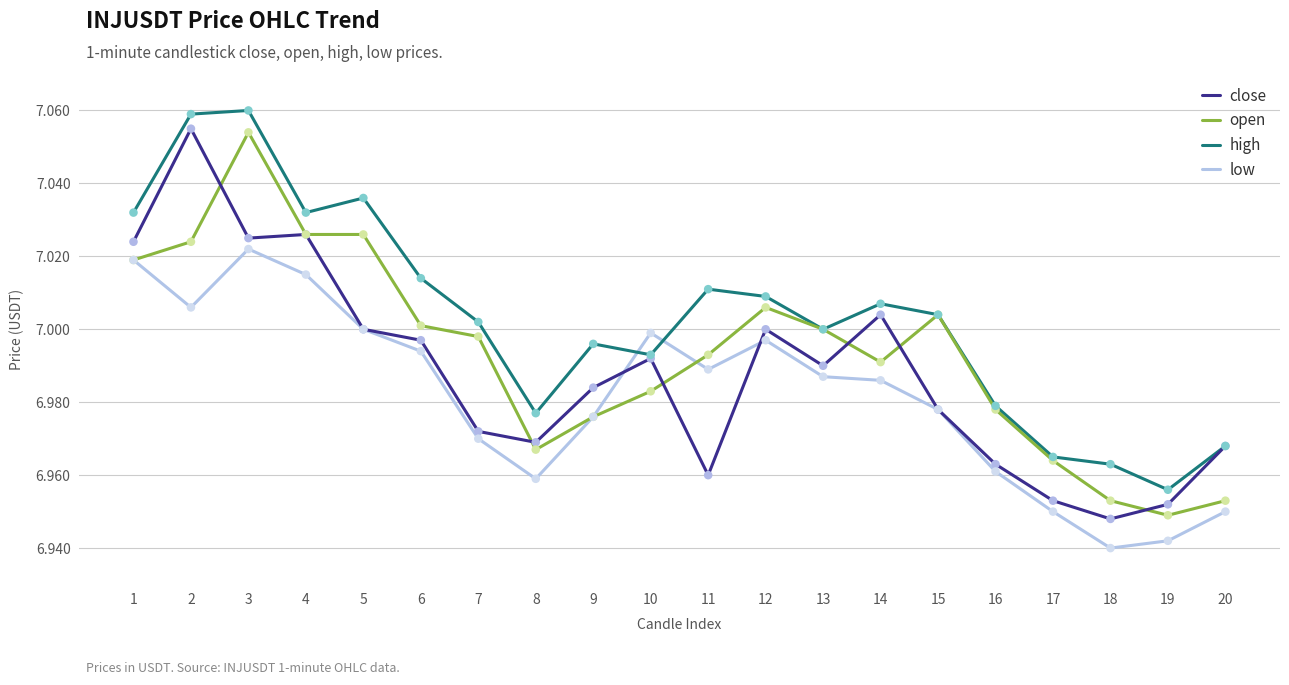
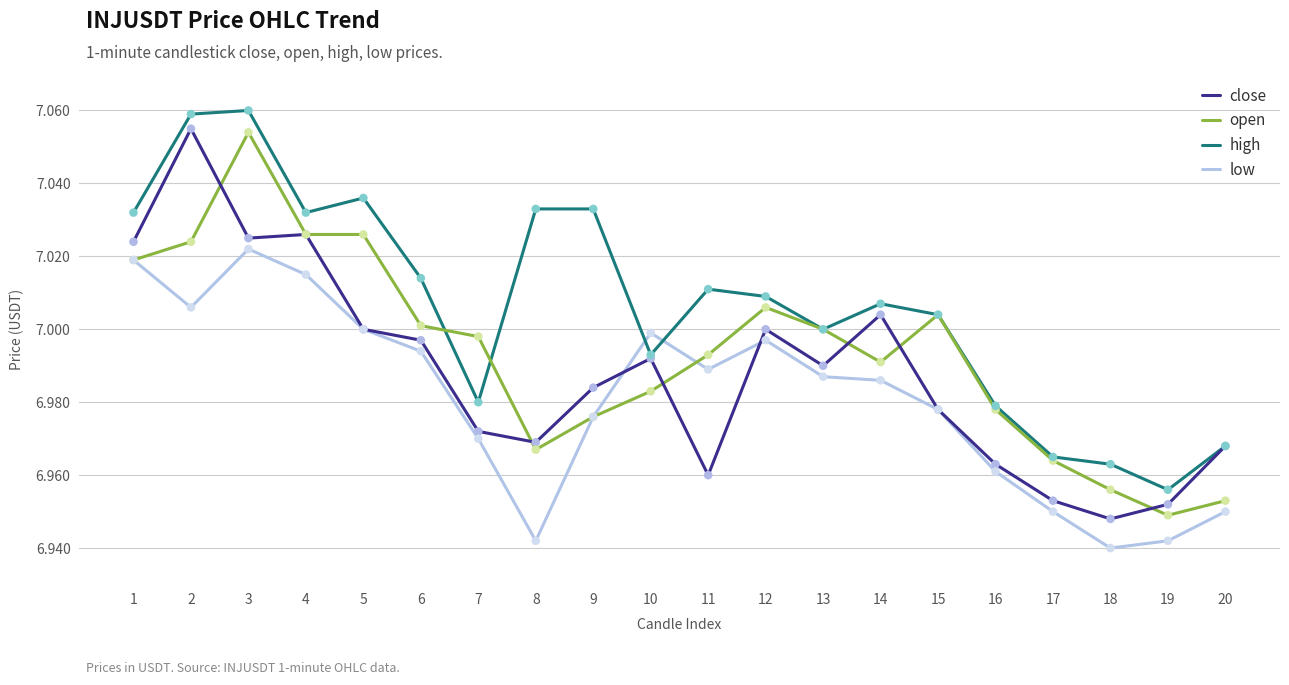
high, 7: 7.002 -> 6.980
high, 8: 6.977 -> 7.033
low, 8: 6.959 -> 6.942
high, 9: 6.996 -> 7.033
open, 18: 6.953 -> 6.956
